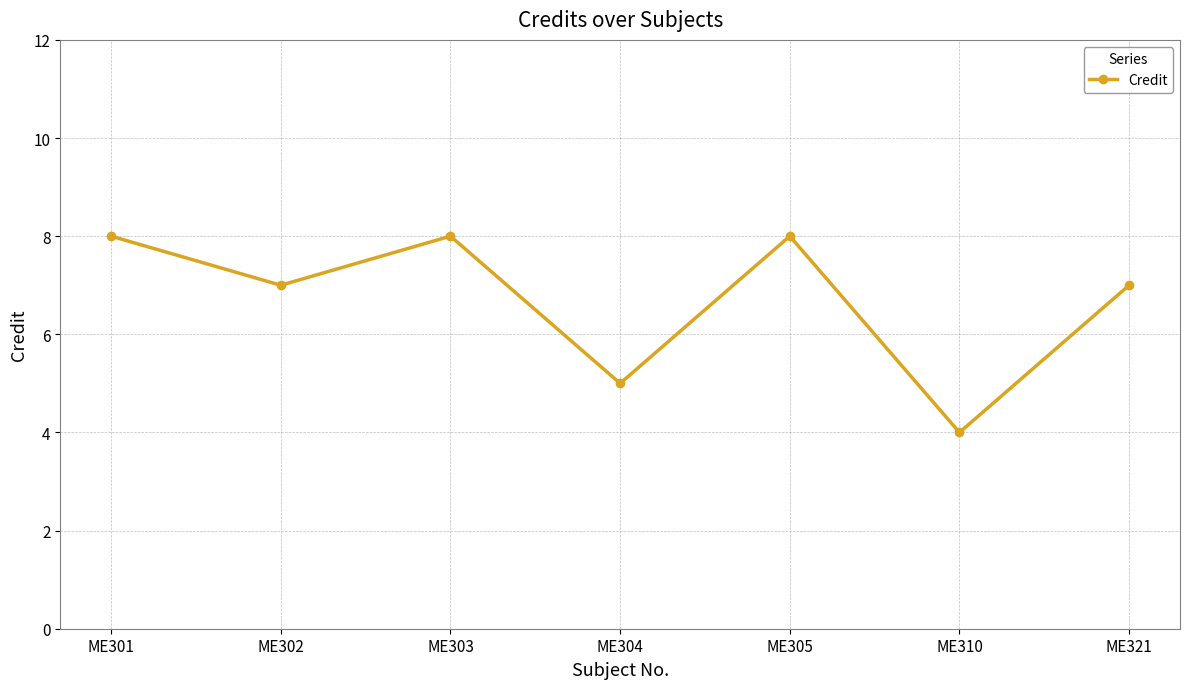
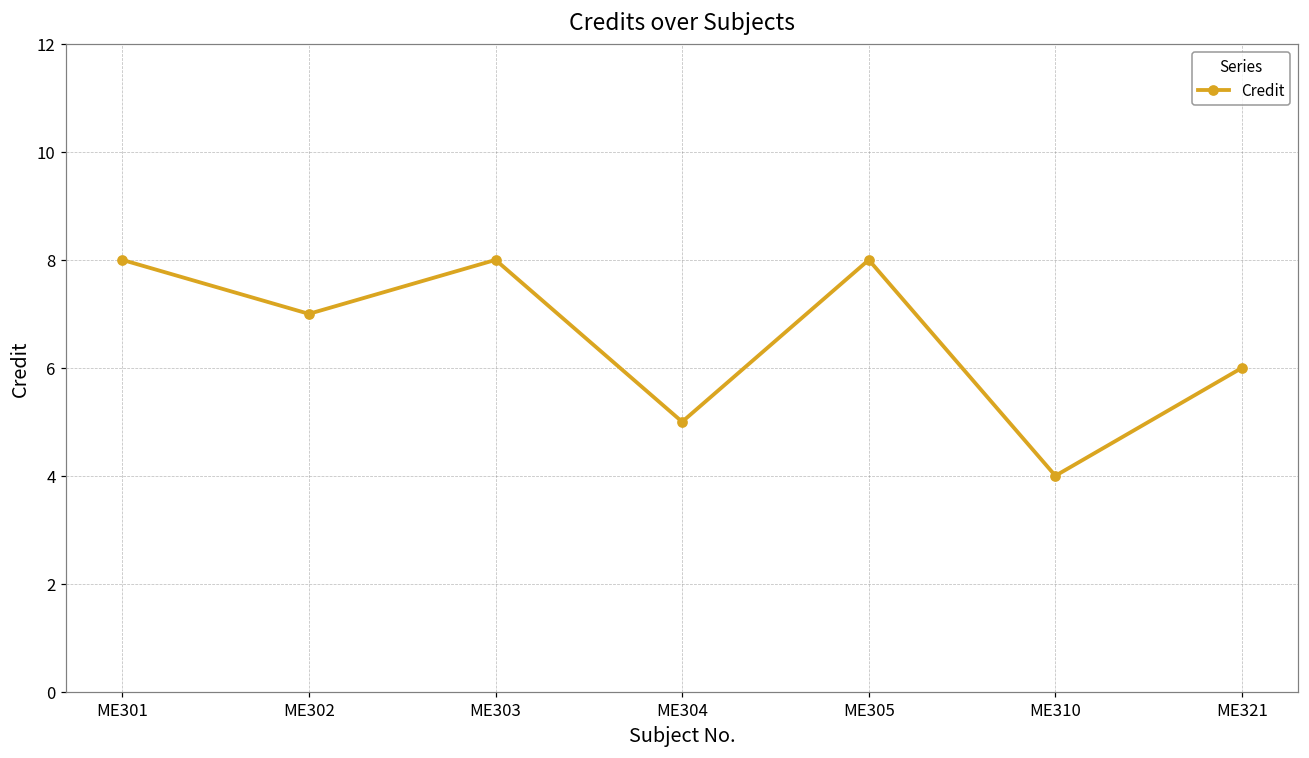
ME321: 7 -> 6
